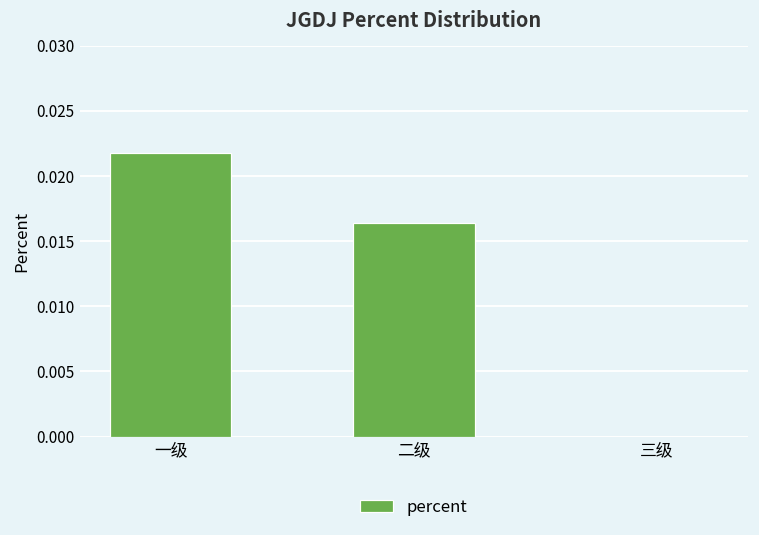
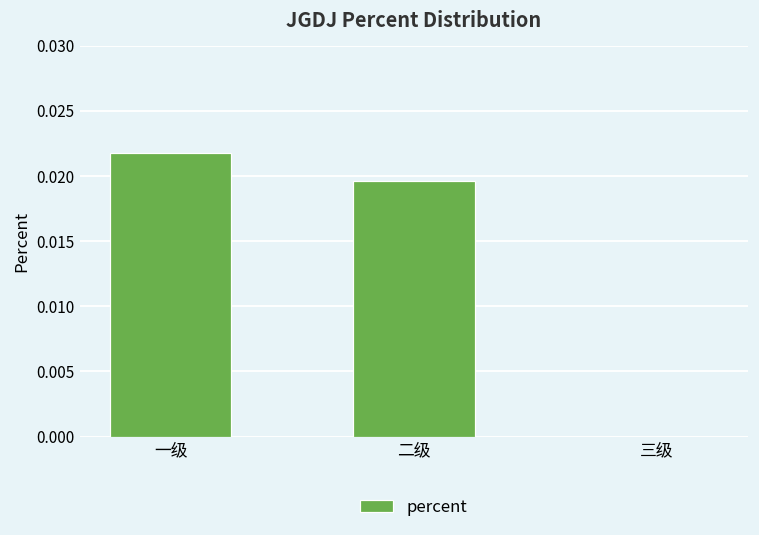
二级: 0.0164 -> 0.0196
